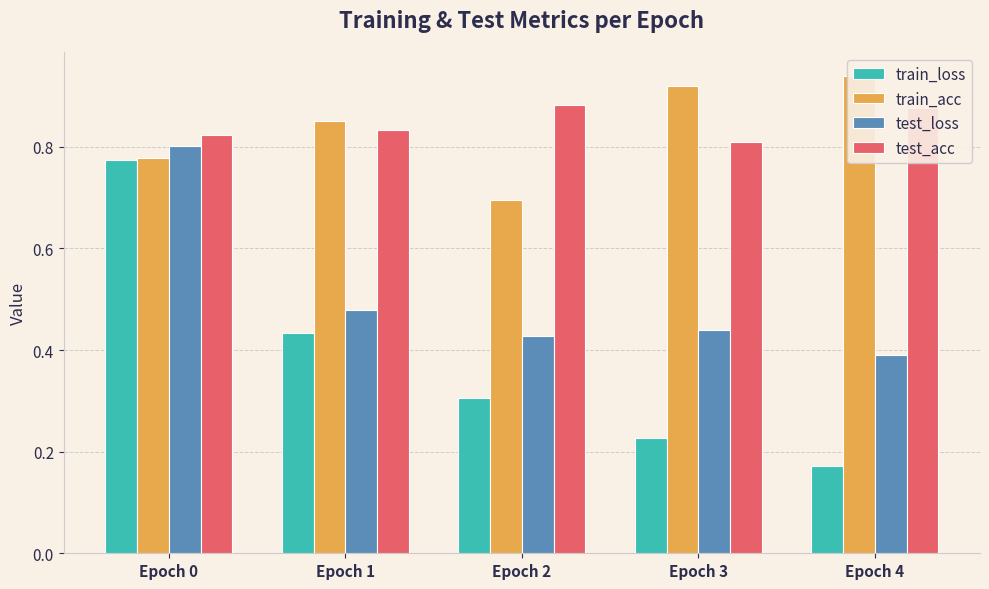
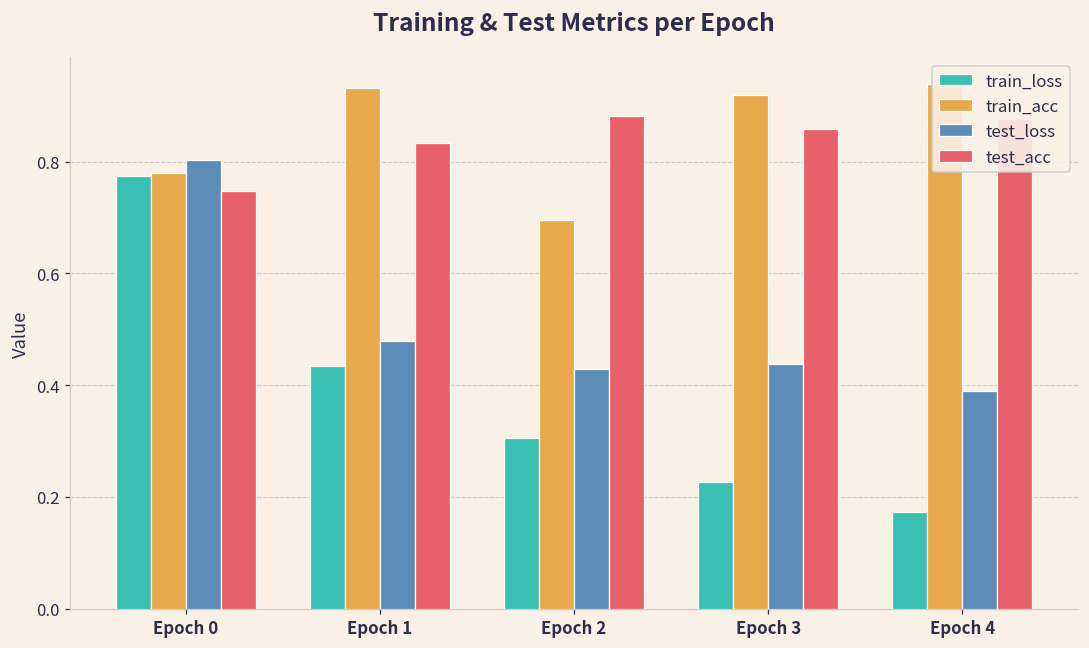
test_acc, Epoch 0: 0.82 -> 0.75
train_acc, Epoch 1: 0.85 -> 0.93
test_acc, Epoch 3: 0.81 -> 0.86
